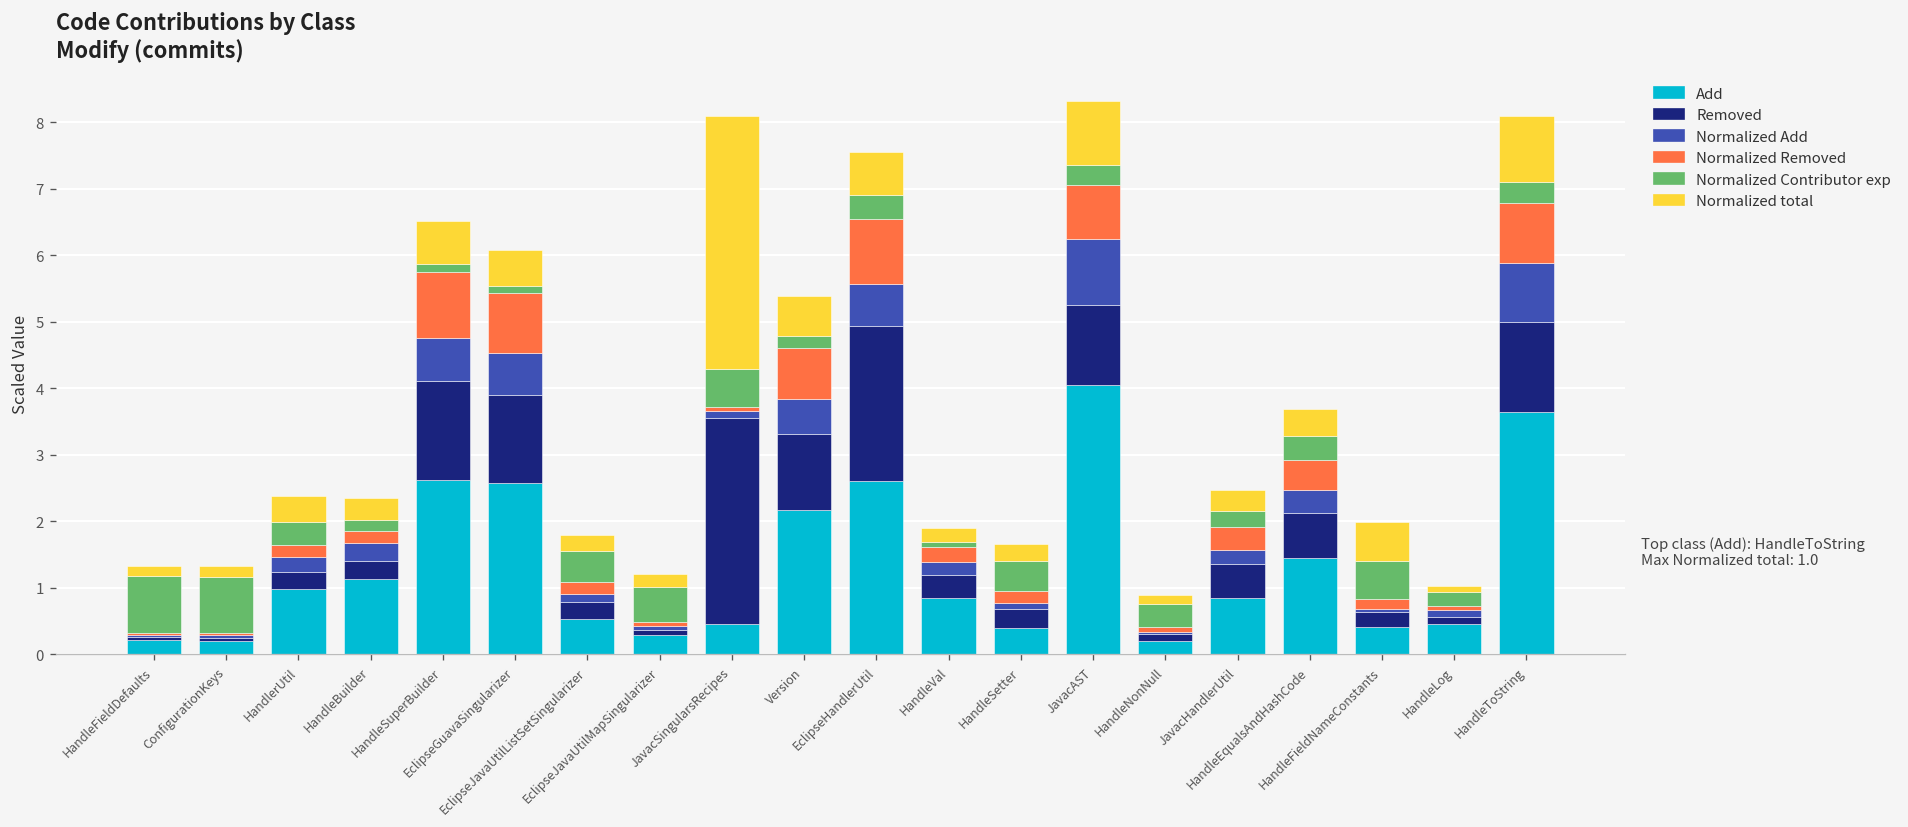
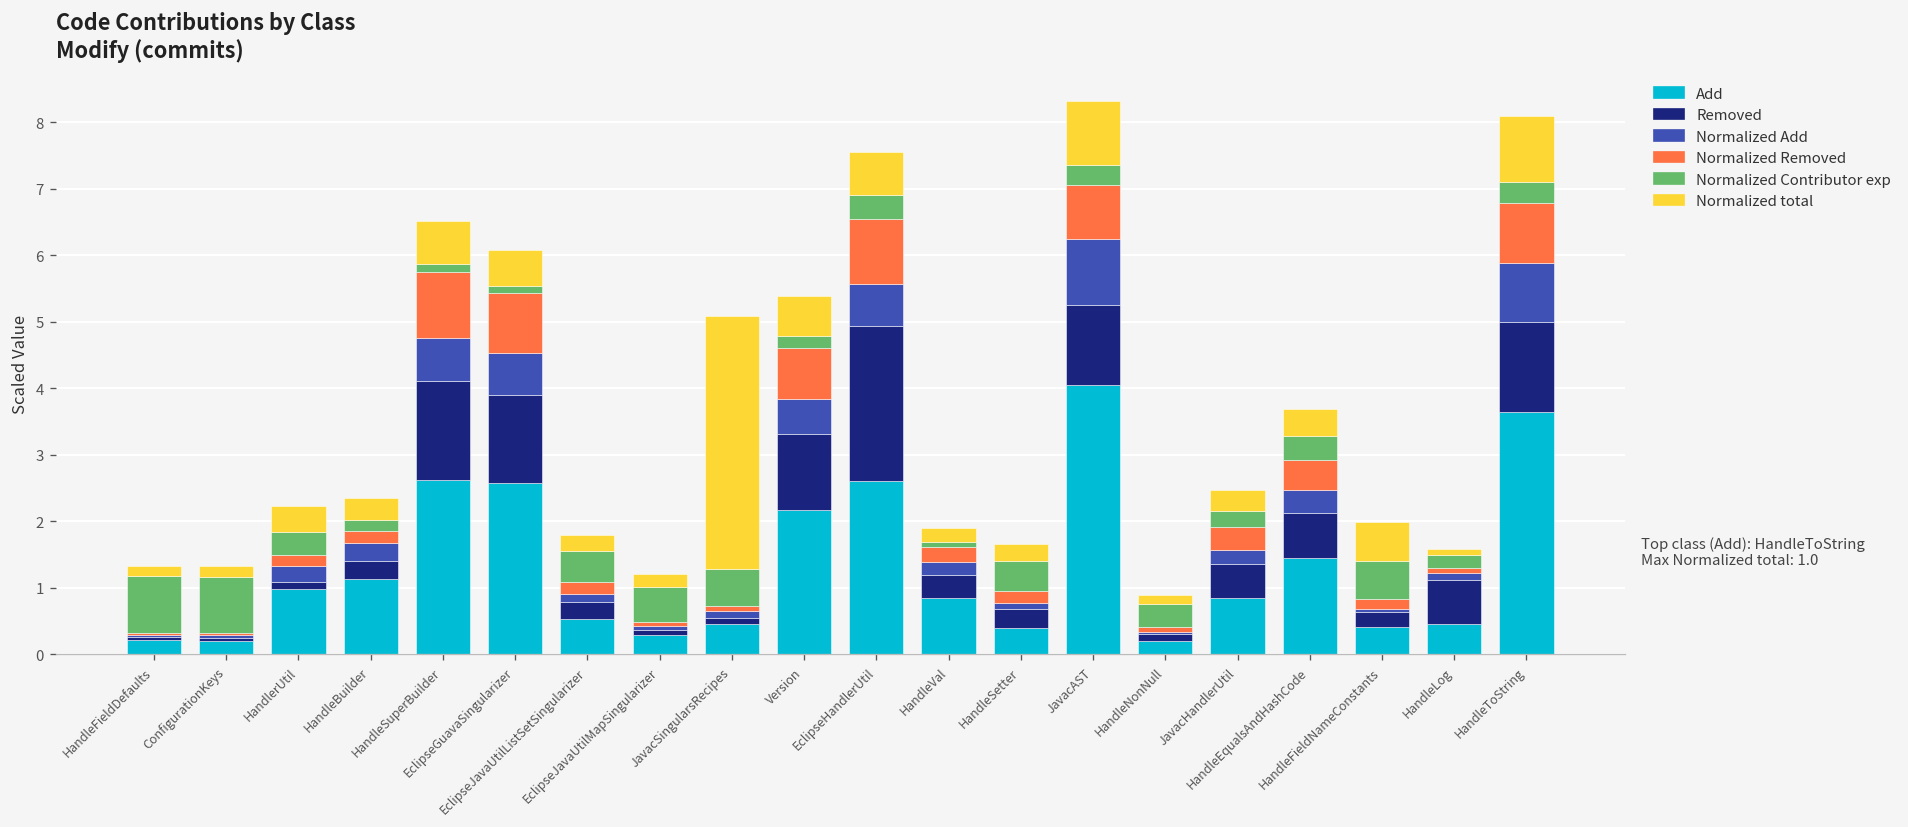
Removed, HandlerUtil: 0.3 -> 0.1
Removed, JavacSingularsRecipes: 3.1 -> 0.1
Removed, HandleLog: 0.1 -> 0.7
